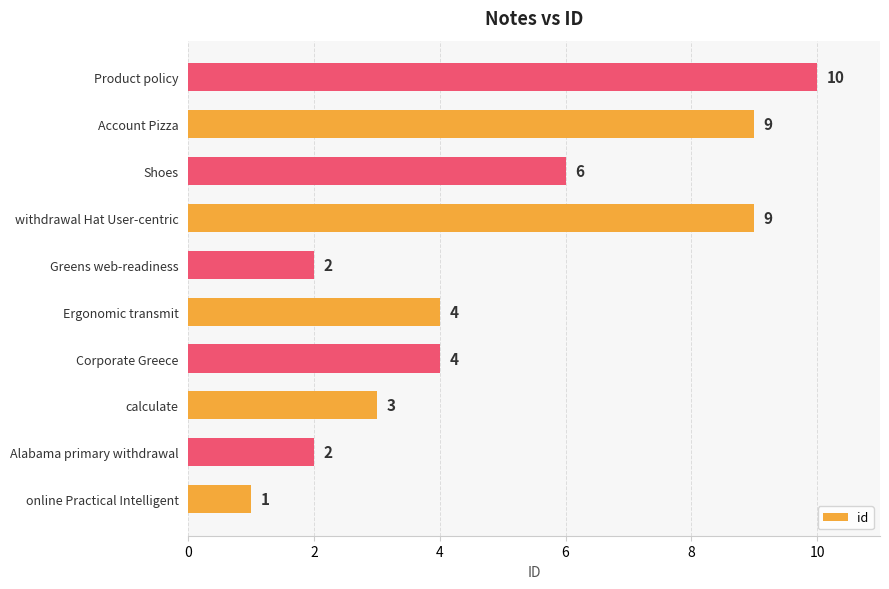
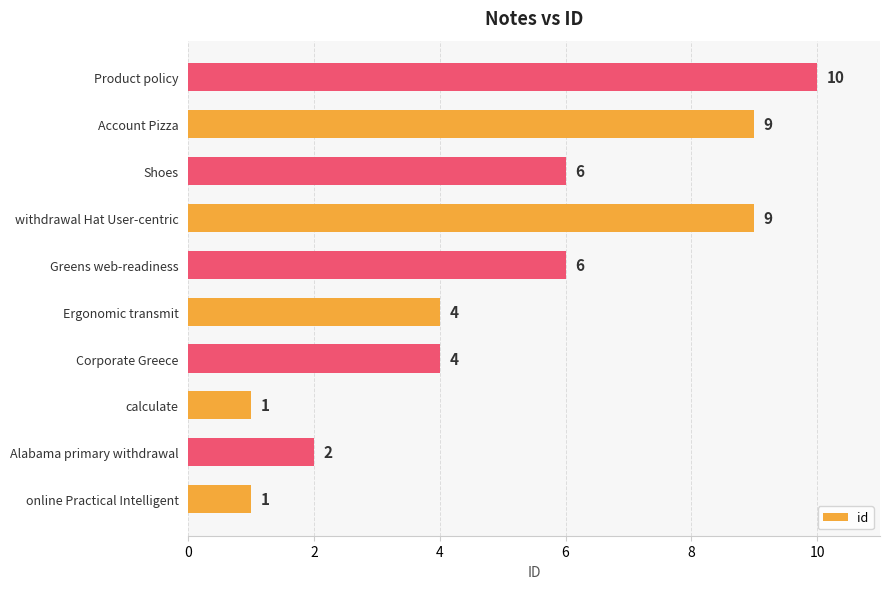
Greens web-readiness: 2 -> 6
calculate: 3 -> 1
